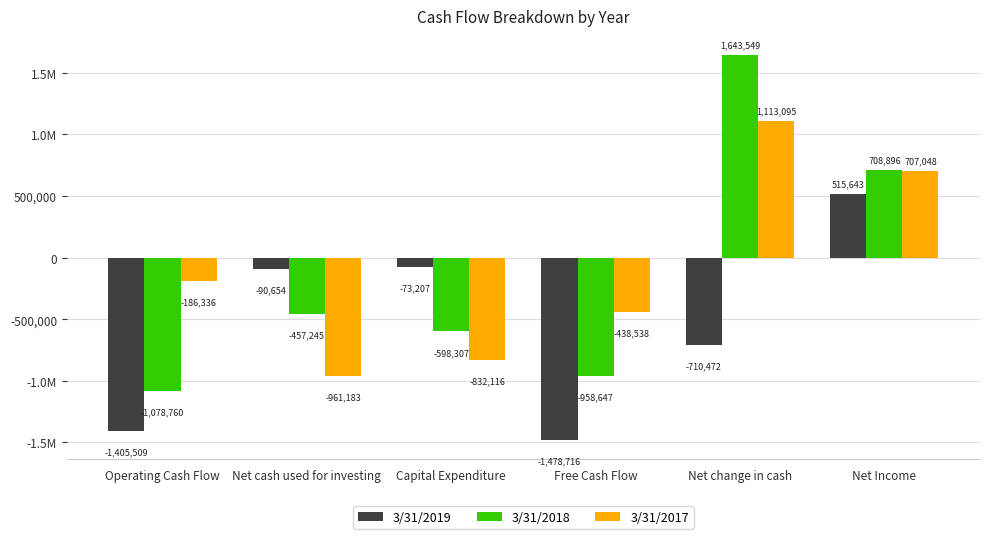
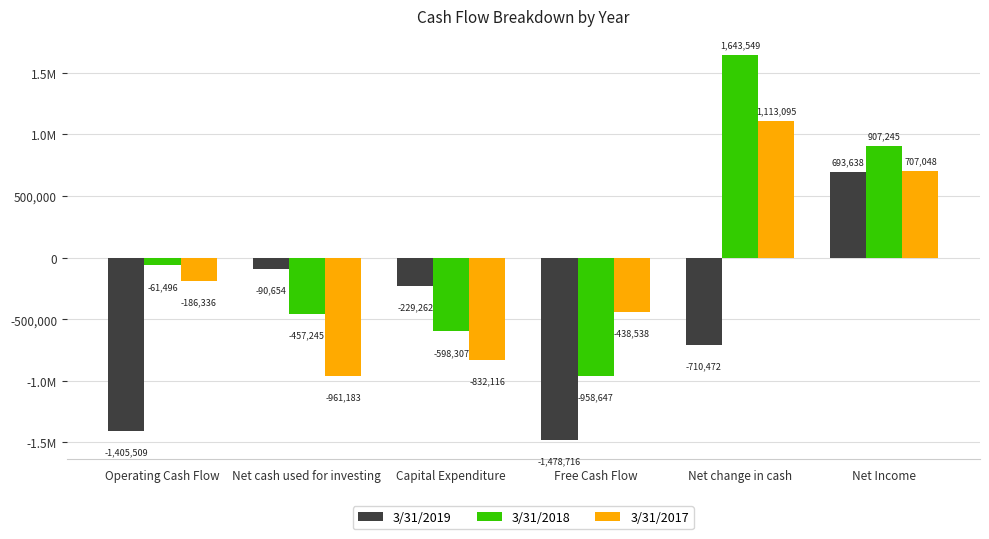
3/31/2018, Operating Cash Flow: -1,078,760 -> -61,496
3/31/2019, Capital Expenditure: -73,207 -> -229,262
3/31/2019, Net Income: 515,643 -> 693,638
3/31/2018, Net Income: 708,896 -> 907,245
